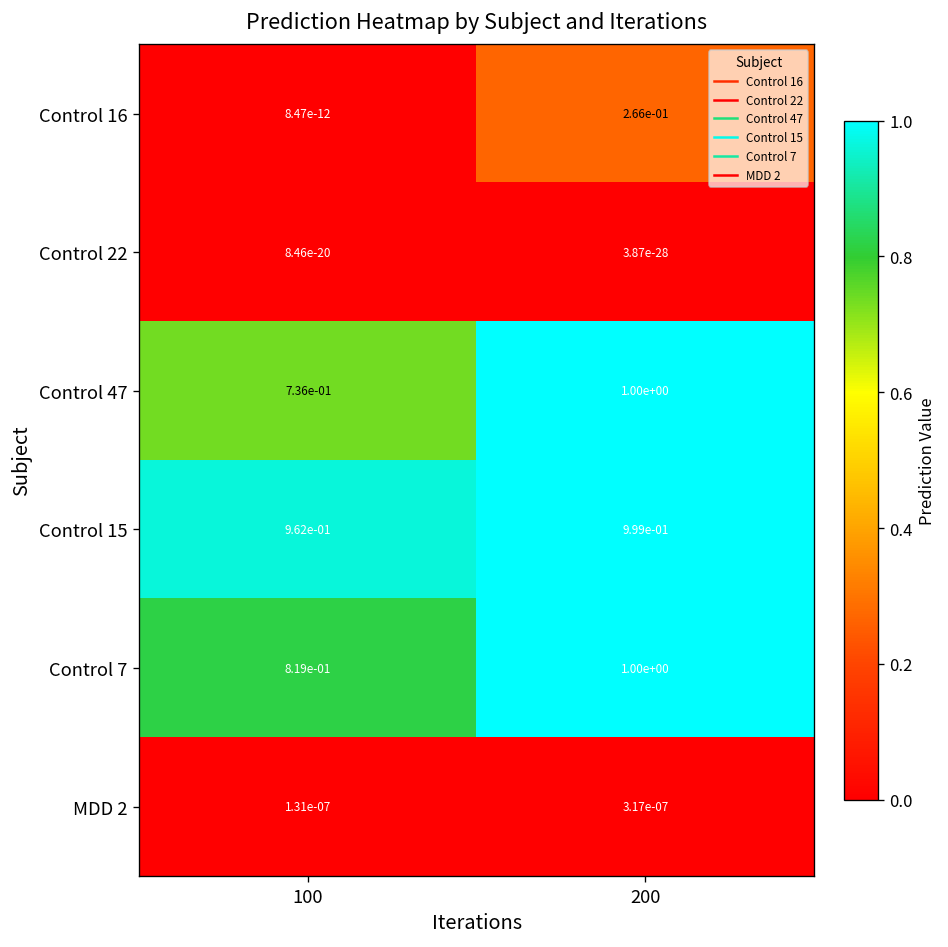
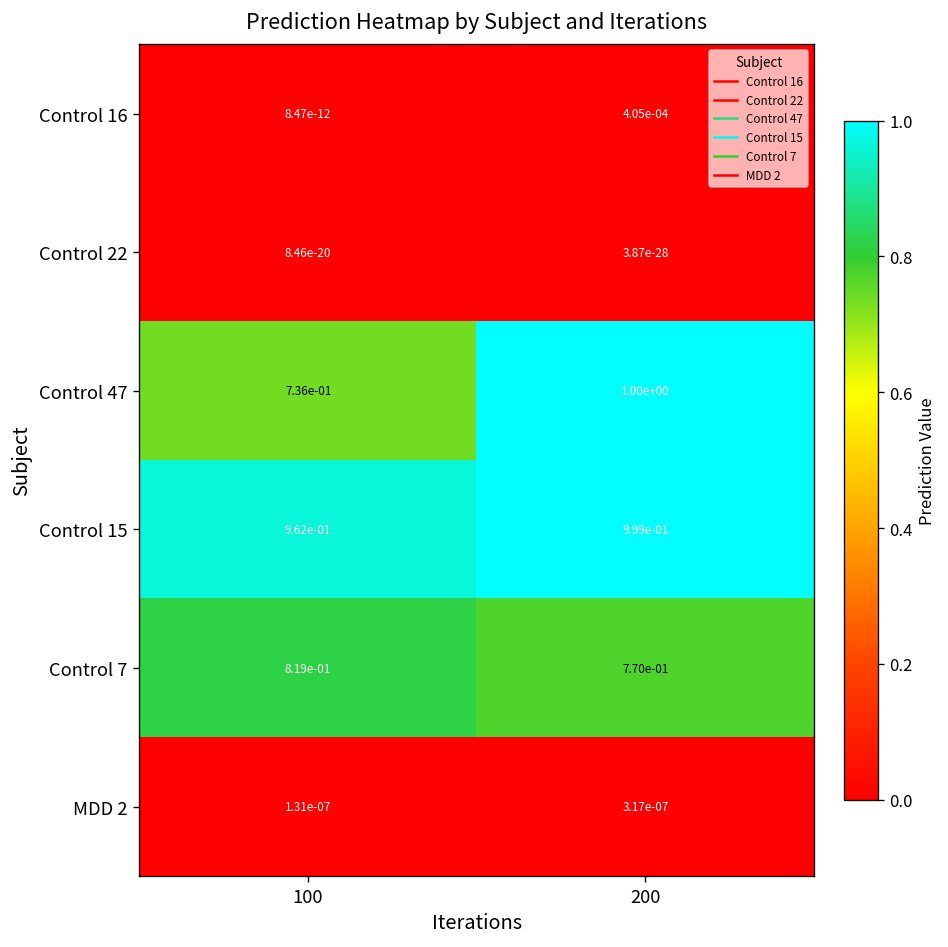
Control 16, 200: 2.66e-01 -> 4.05e-04
Control 7, 200: 1.00e+00 -> 7.70e-01
